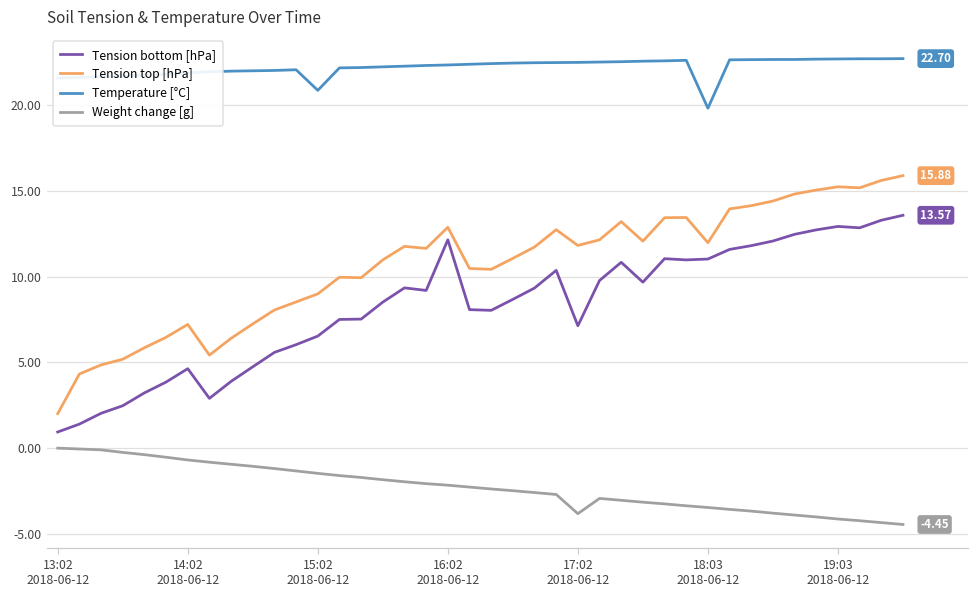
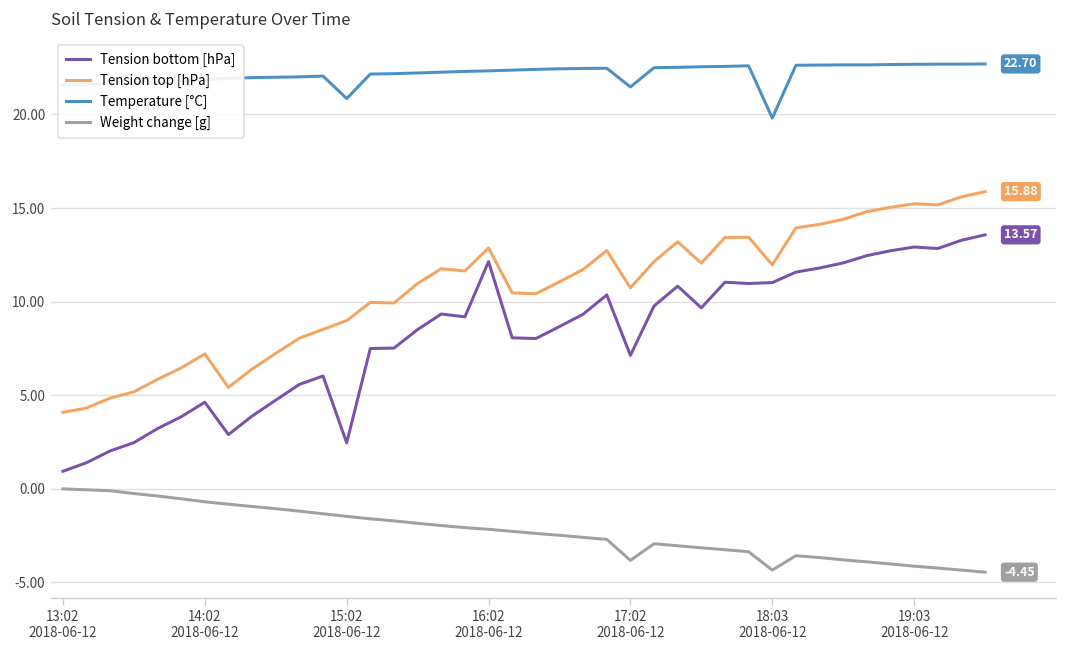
Tension top [hPa], 13:02 2018-06-12: 2.0 -> 4.1
Tension bottom [hPa], 15:02 2018-06-12: 6.5 -> 2.5
Tension top [hPa], 17:02 2018-06-12: 11.8 -> 10.7
Temperature [°C], 17:02 2018-06-12: 22.5 -> 21.5
Weight change [g], 18:03 2018-06-12: -3.5 -> -4.3
